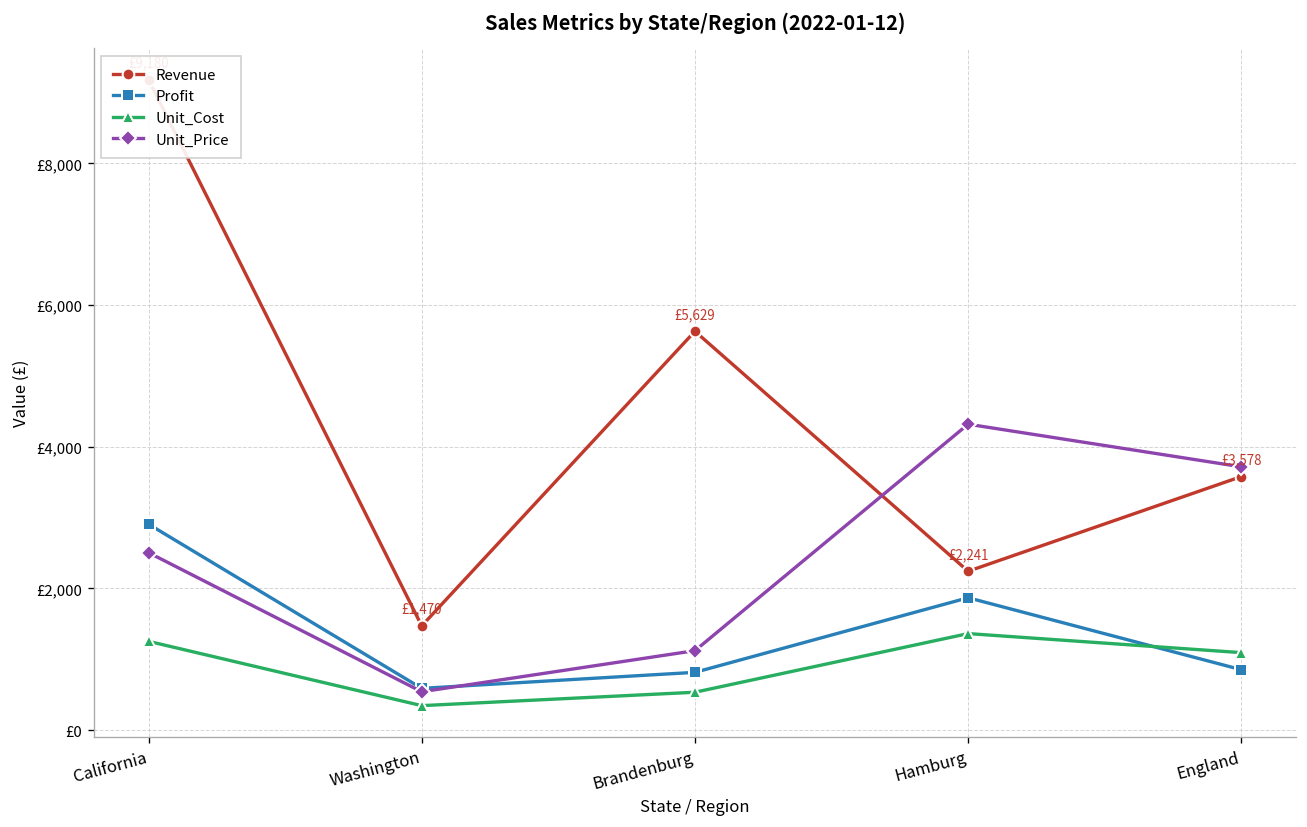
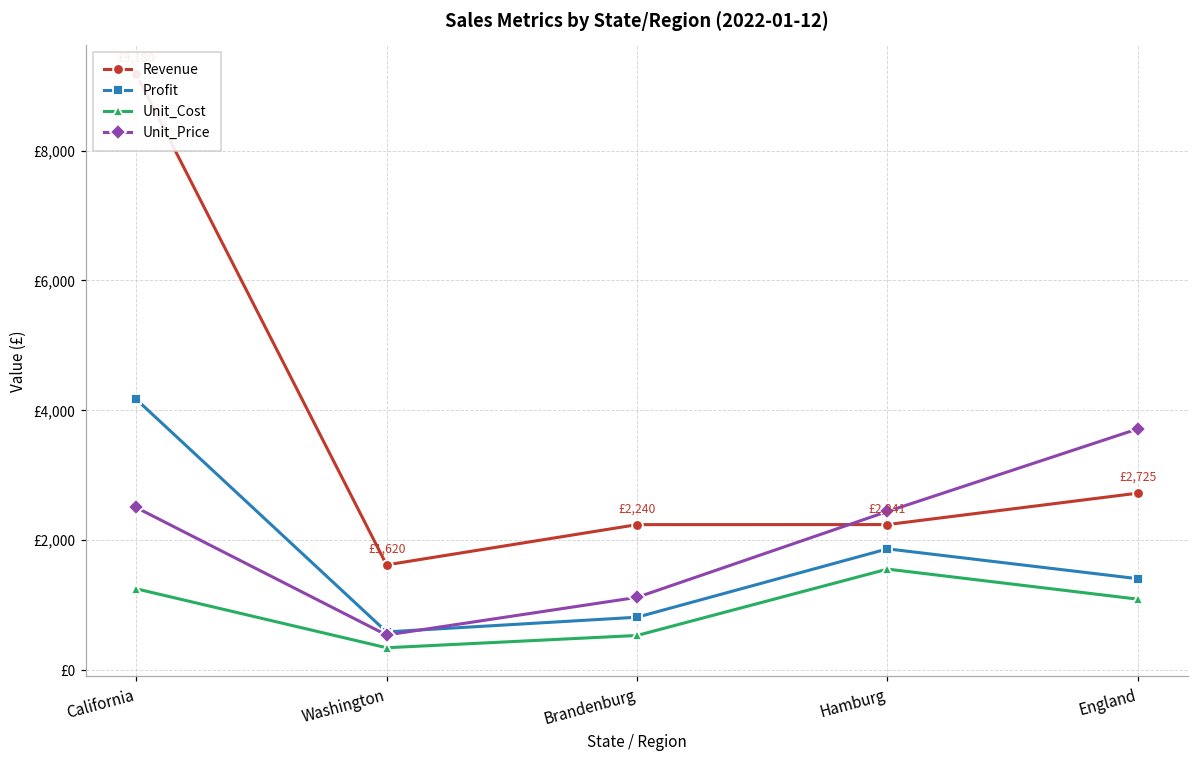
Profit, California: £2,900 -> £4,200
Revenue, Washington: £1,470 -> £1,620
Revenue, Brandenburg: £5,629 -> £2,240
Unit_Cost, Hamburg: £1,400 -> £1,600
Unit_Price, Hamburg: £4,300 -> £2,400
Revenue, England: £3,578 -> £2,725
Profit, England: £900 -> £1,400
